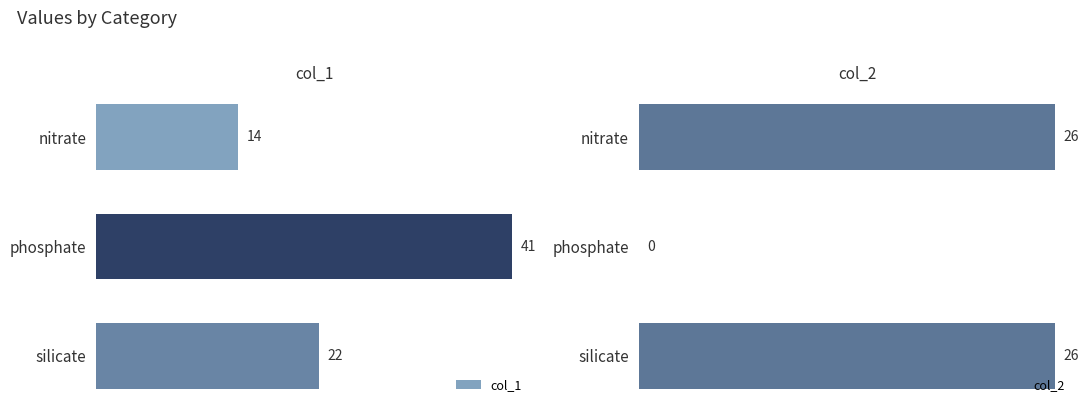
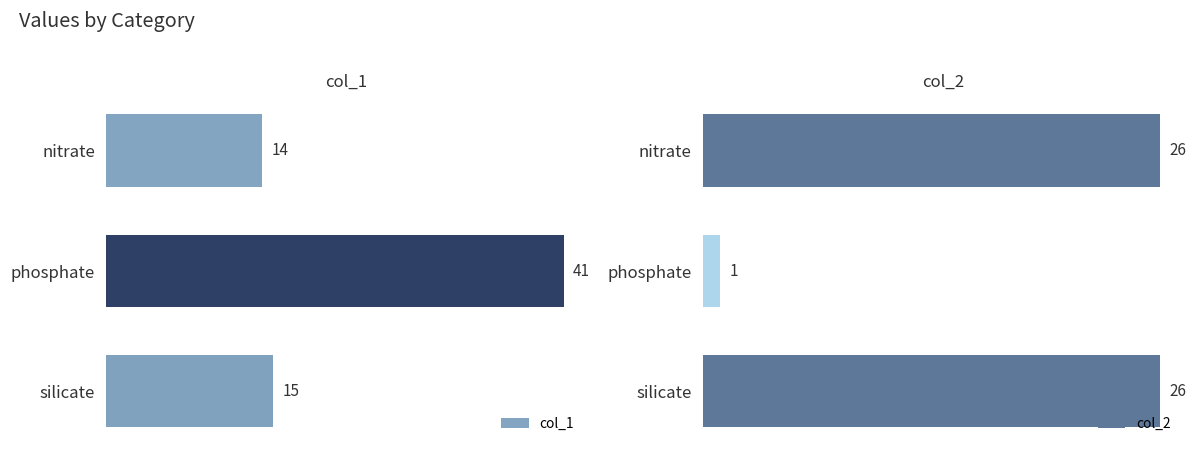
col_1, silicate: 22 -> 15
col_2, phosphate: 0 -> 1
